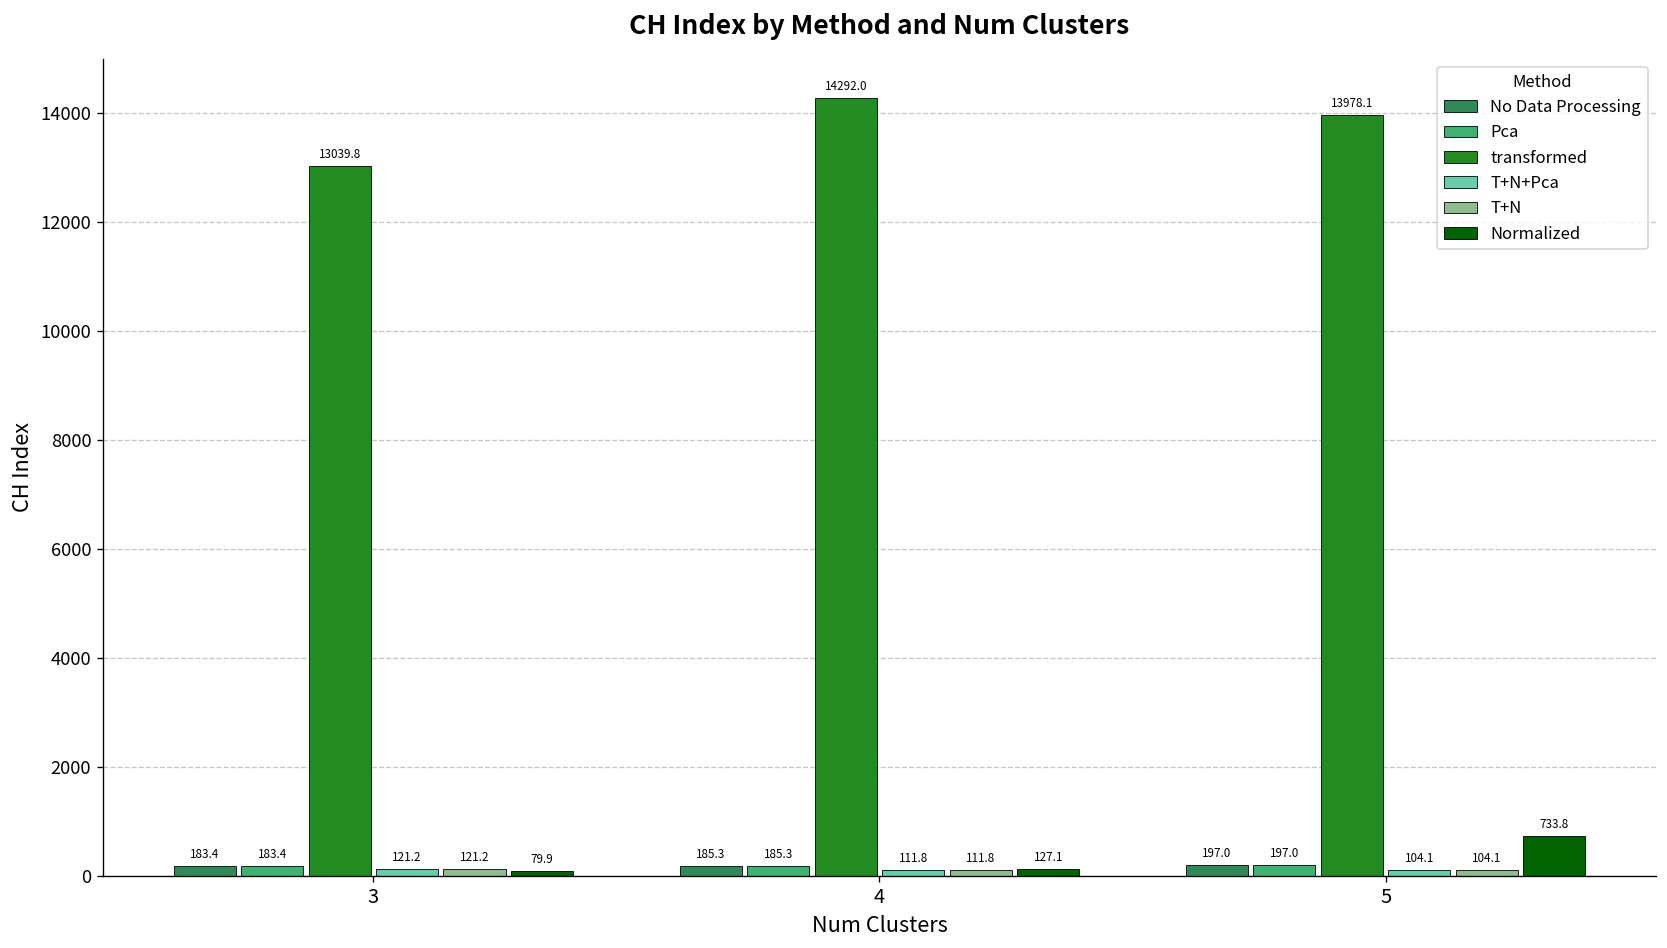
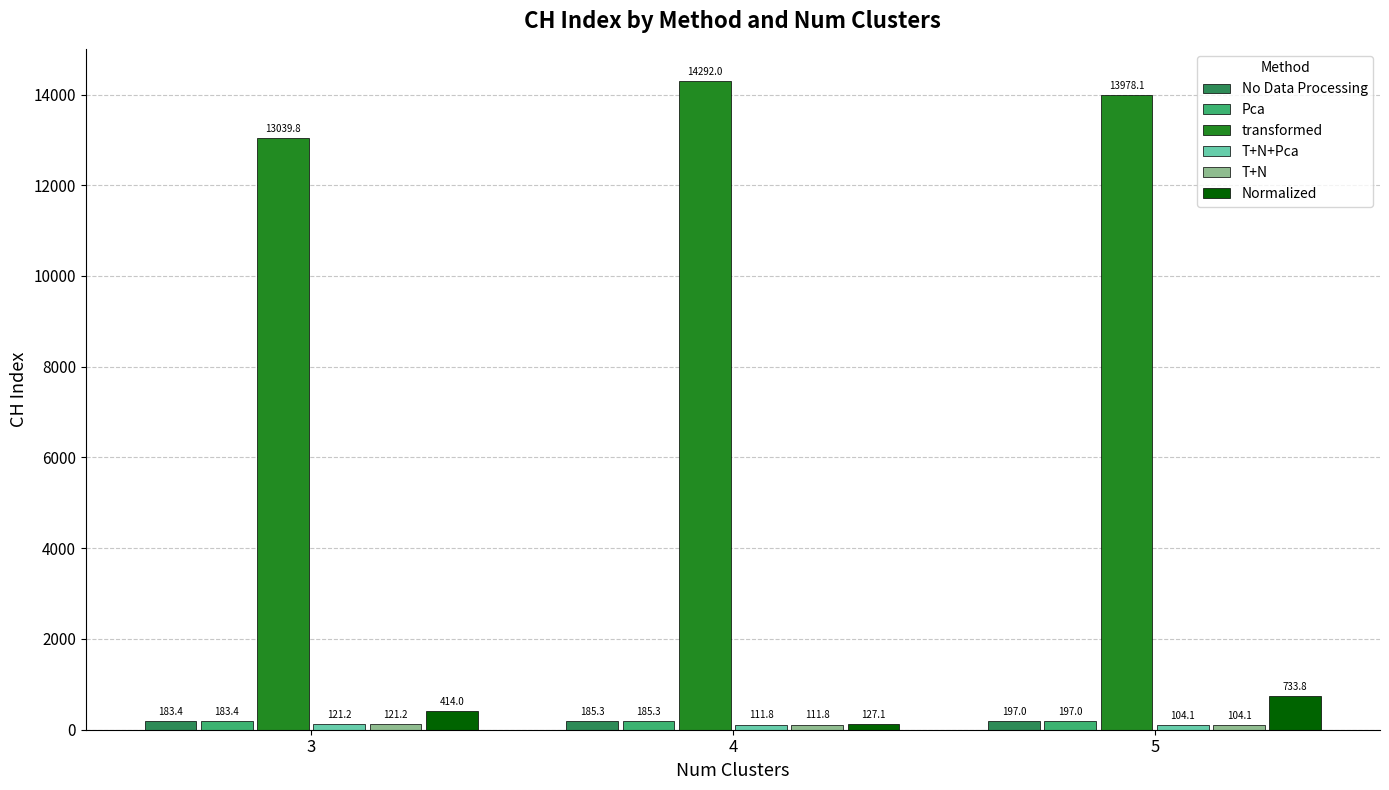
Normalized, 3: 79.9 -> 414.0
